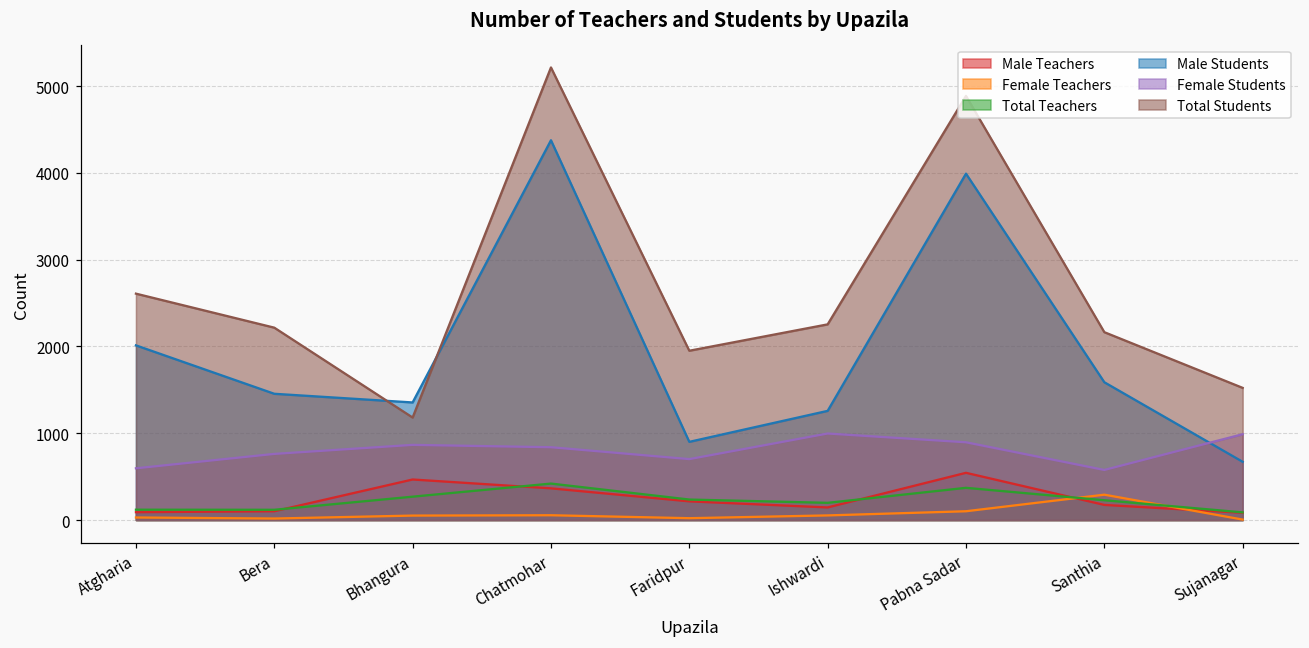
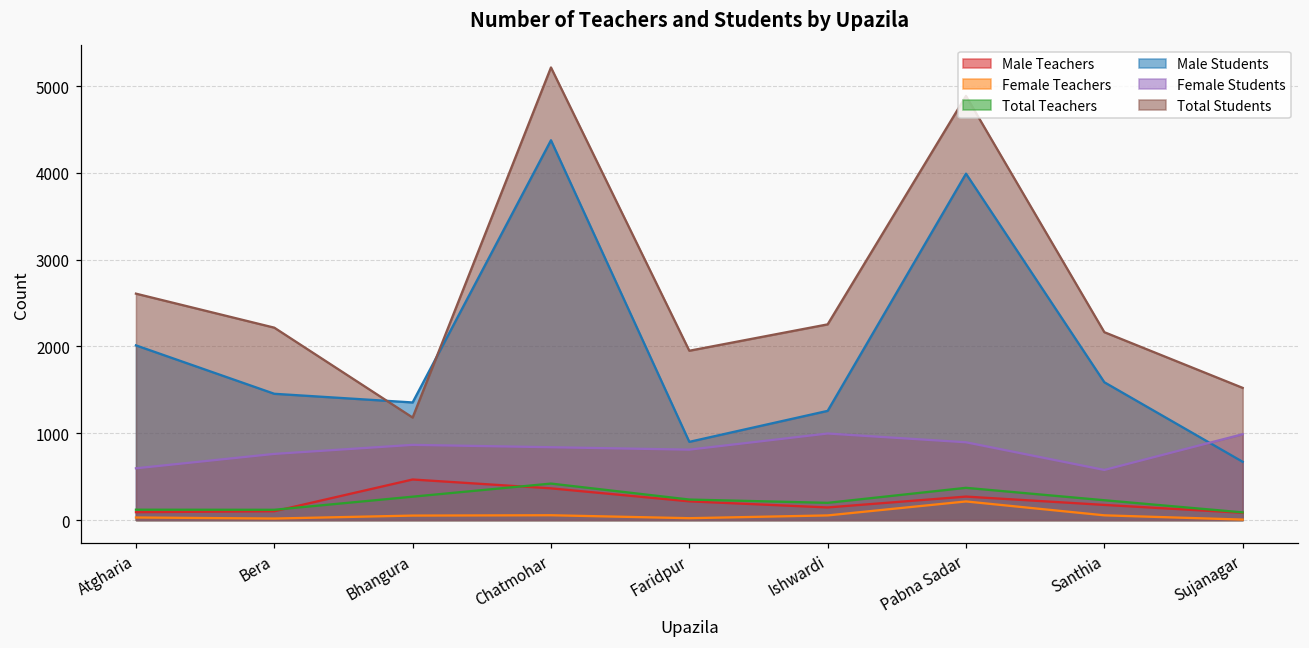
Female Students, Faridpur: 700 -> 800
Male Teachers, Pabna Sadar: 500 -> 300
Female Teachers, Pabna Sadar: 100 -> 200
Female Teachers, Santhia: 300 -> 100
